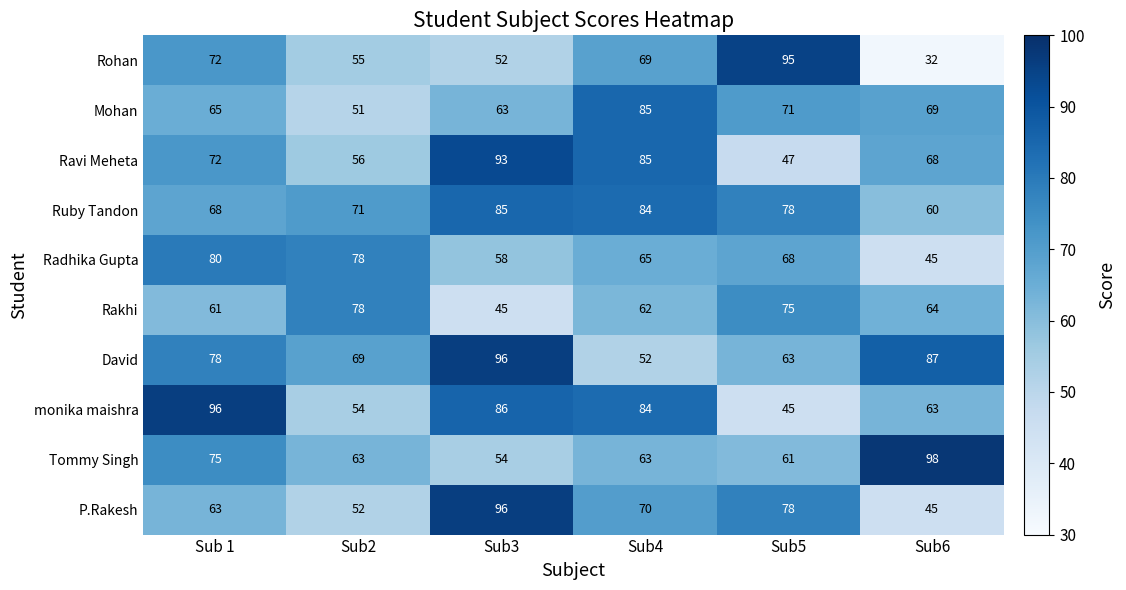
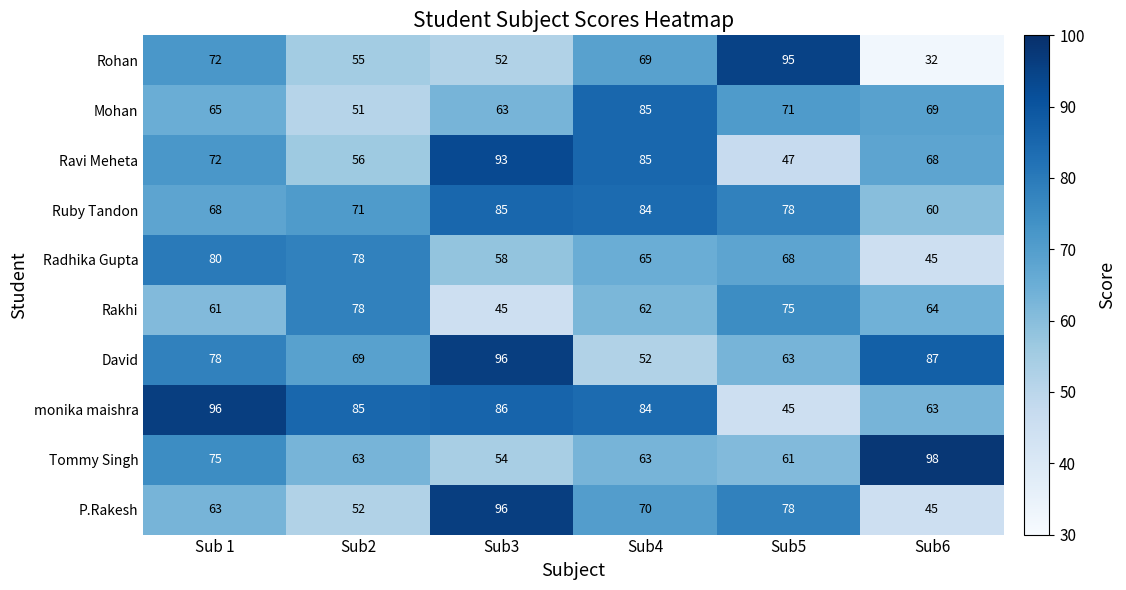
monika maishra, Sub2: 54 -> 85
